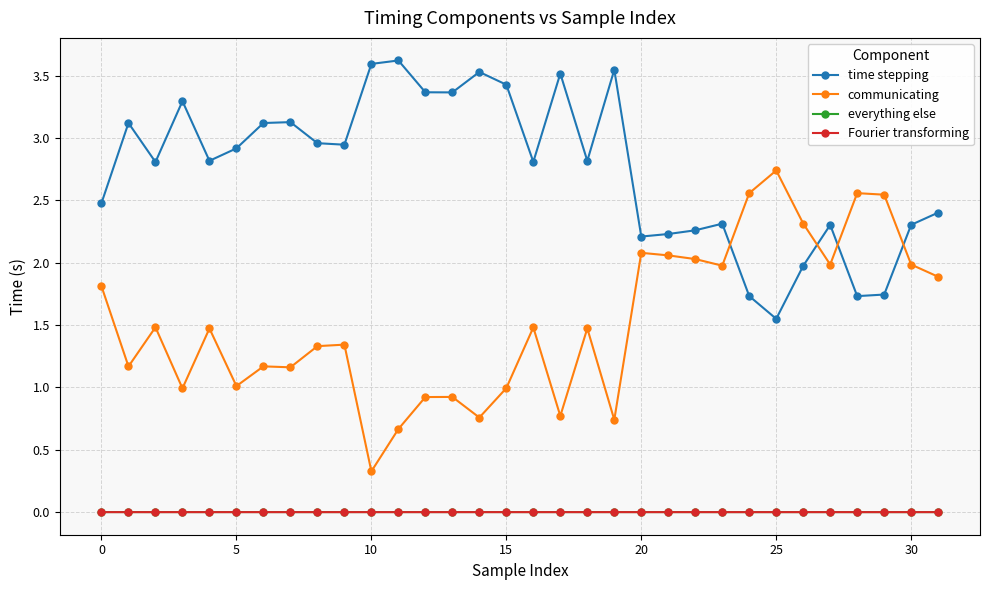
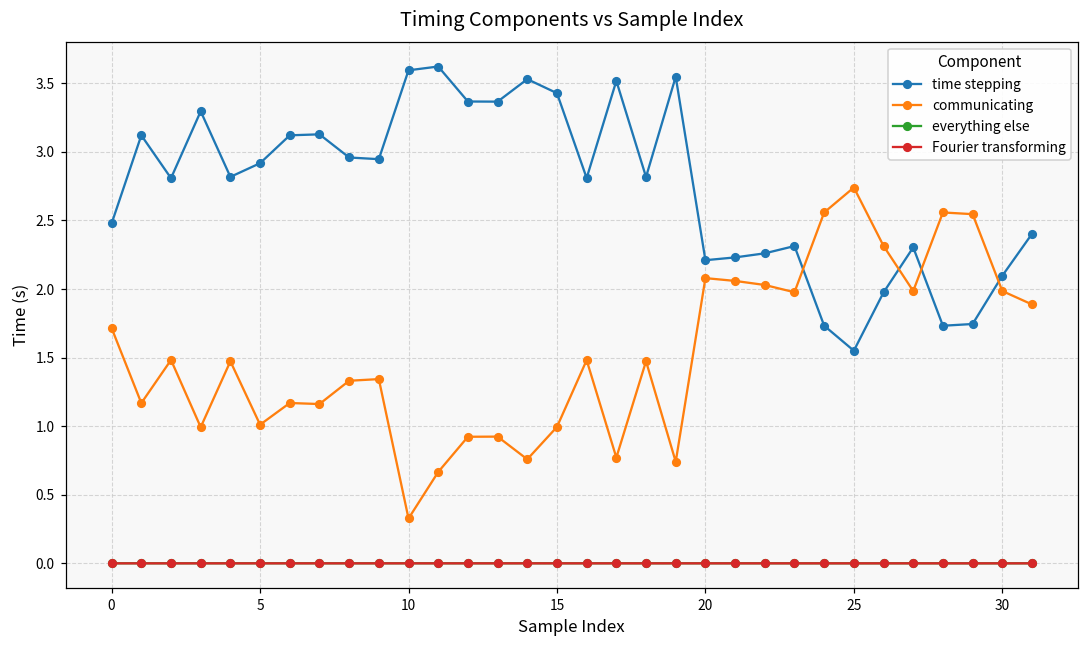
communicating, 0: 1.81 -> 1.72
time stepping, 30: 2.30 -> 2.10
